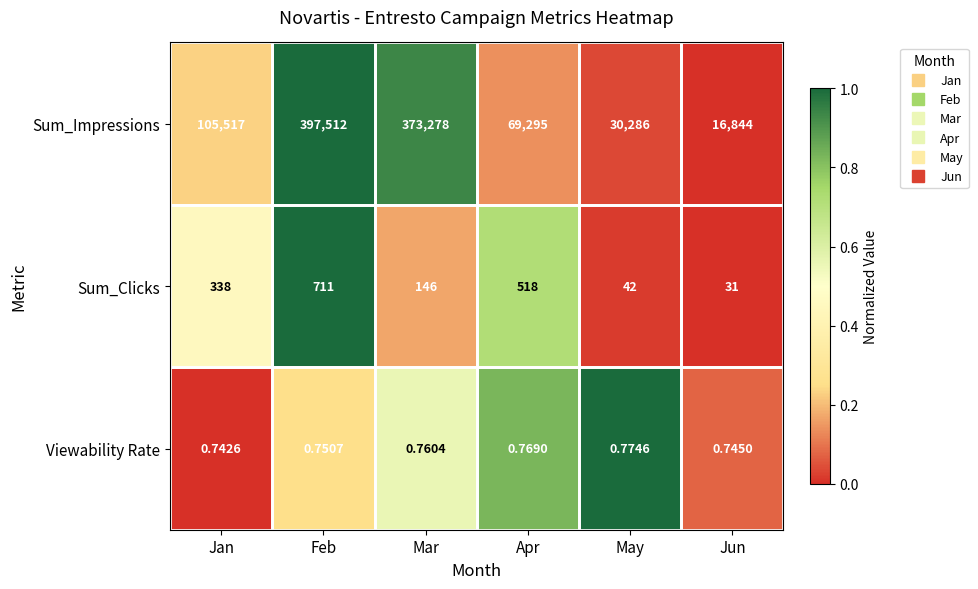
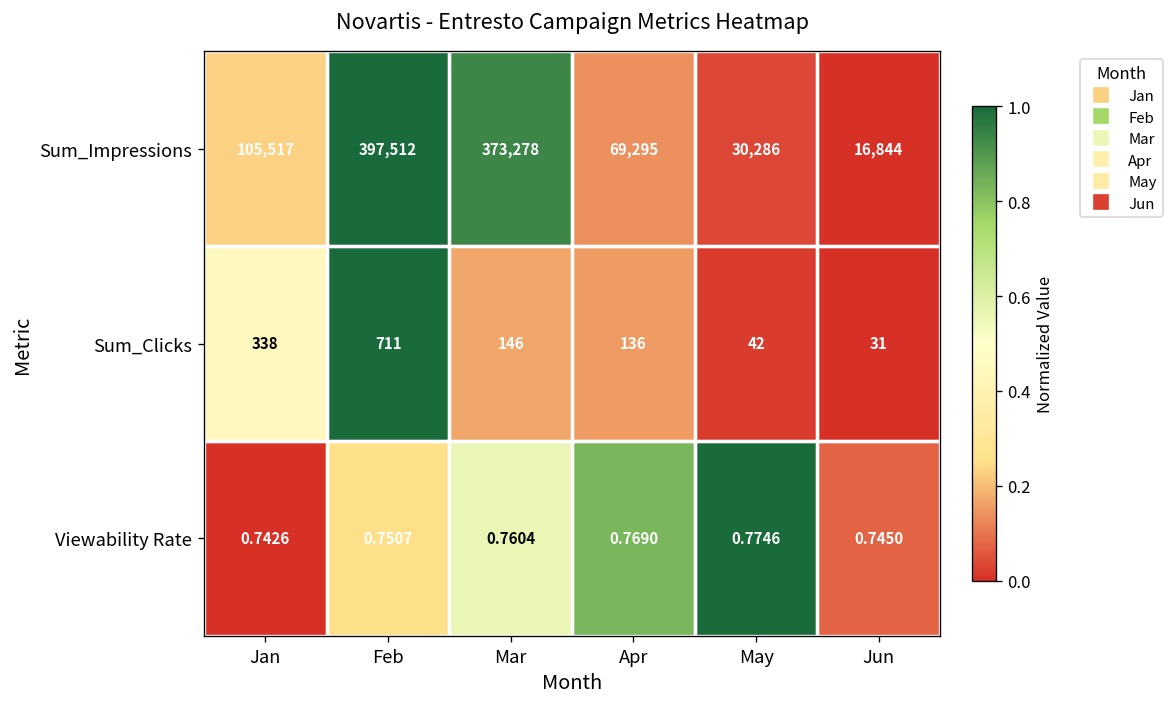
Sum_Clicks, Apr: 518 -> 136
